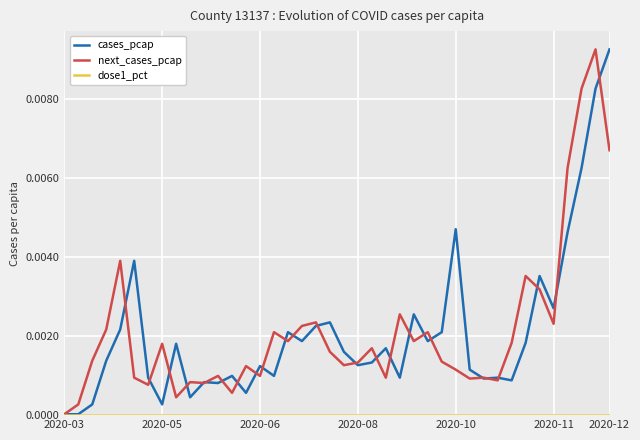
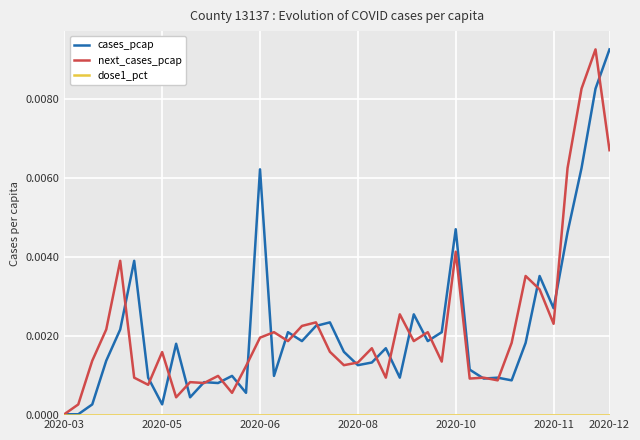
next_cases_pcap, 2020-05: 0.0018 -> 0.0016
cases_pcap, 2020-06: 0.0012 -> 0.0062
next_cases_pcap, 2020-06: 0.0010 -> 0.0020
next_cases_pcap, 2020-10: 0.0012 -> 0.0041
